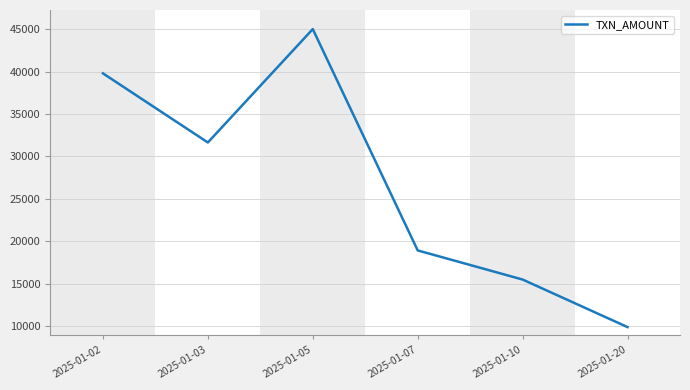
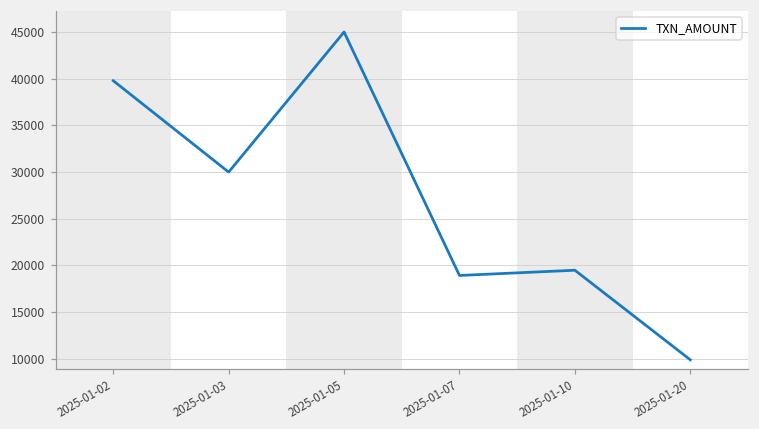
2025-01-03: 32000 -> 30000
2025-01-10: 16000 -> 19000
